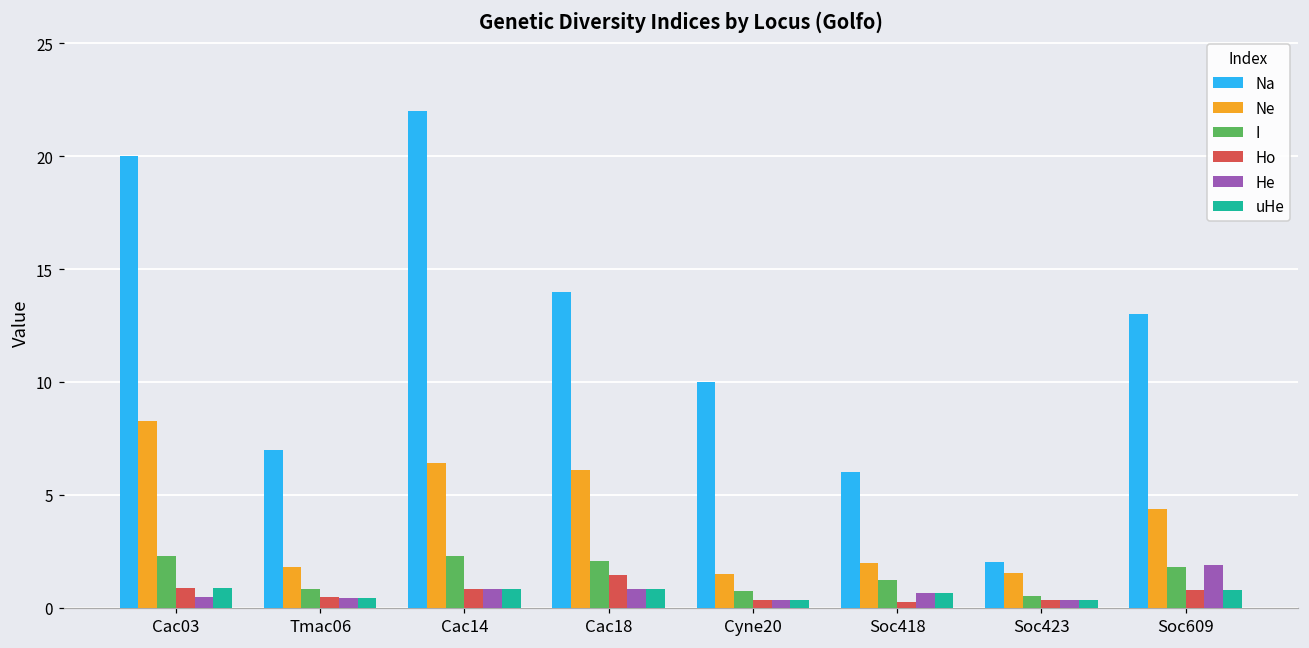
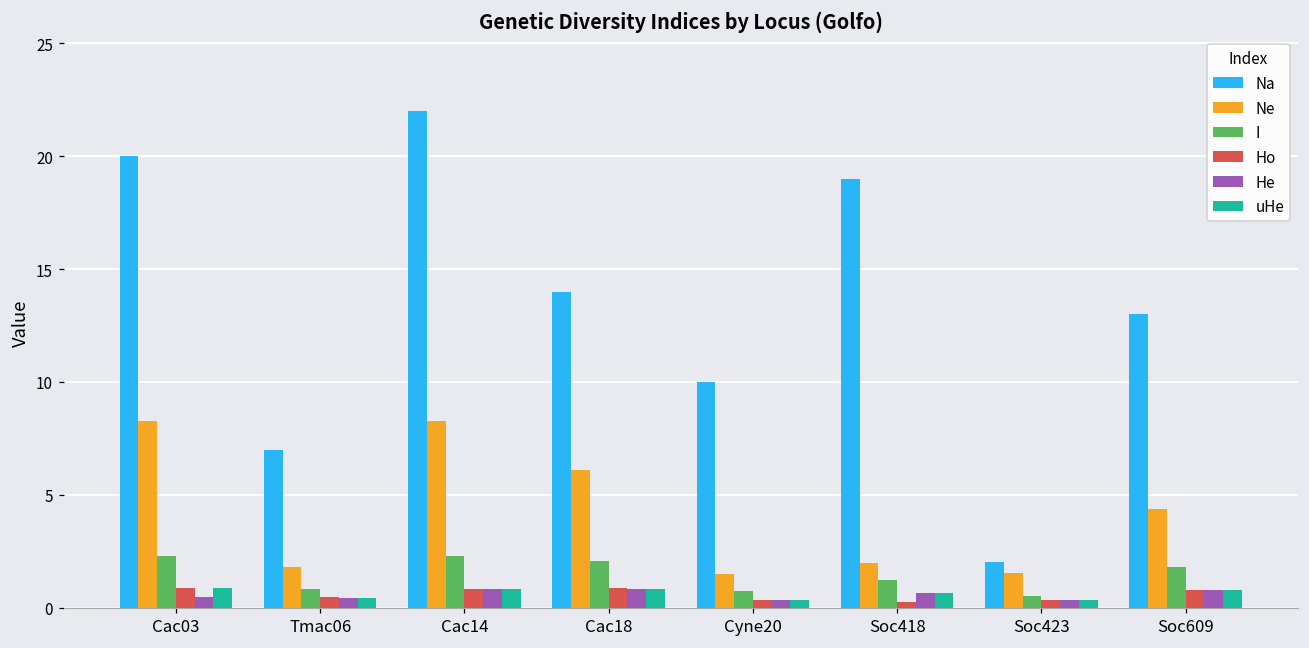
Ne, Cac14: 6.4 -> 8.3
Ho, Cac18: 1.4 -> 0.9
Na, Soc418: 6 -> 19
He, Soc609: 1.9 -> 0.8
